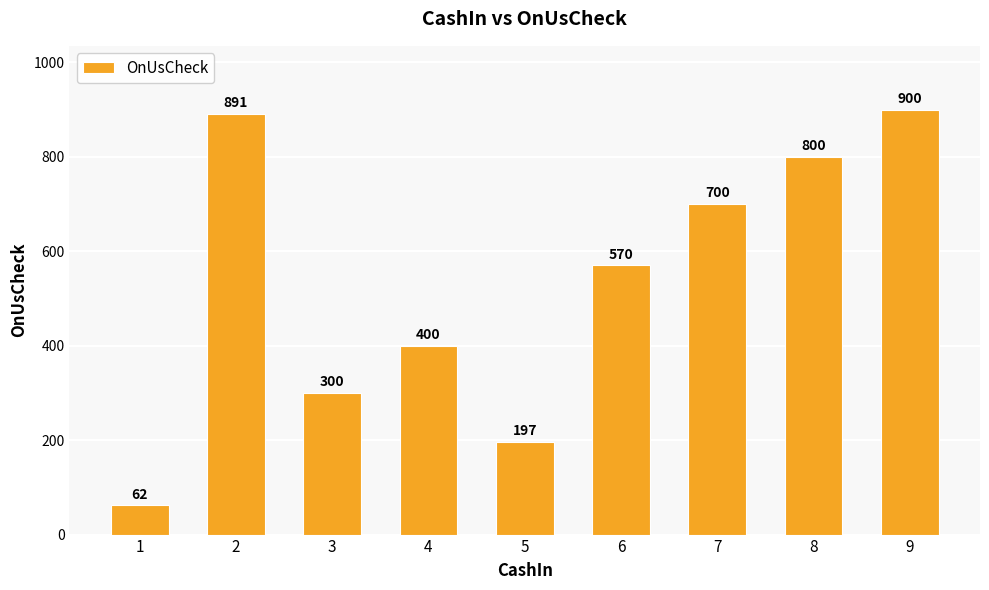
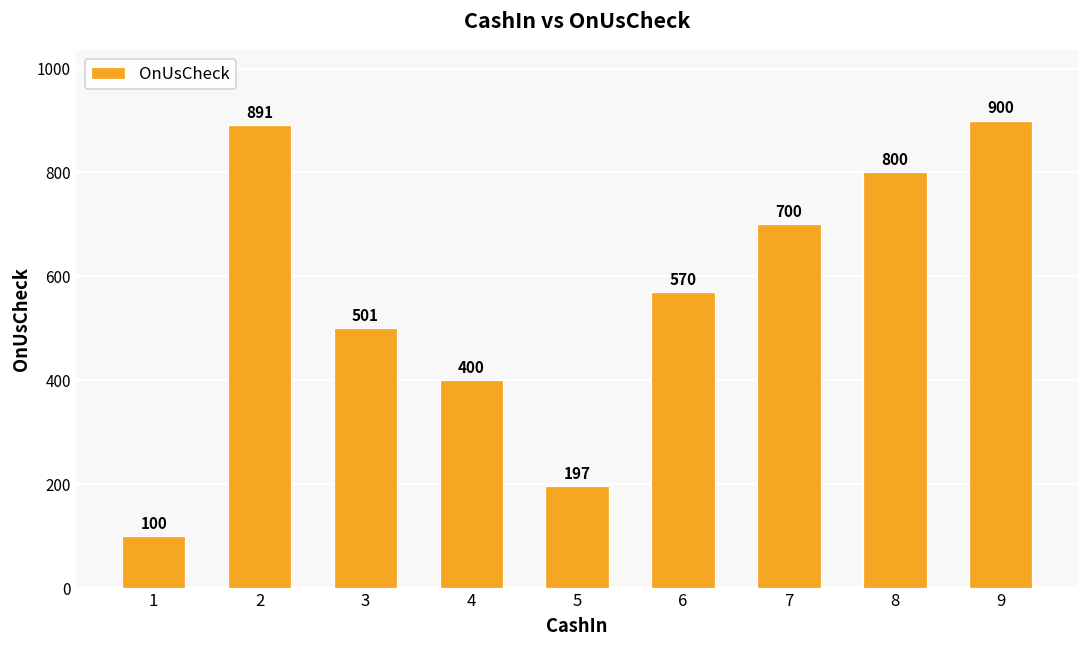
1: 62 -> 100
3: 300 -> 501
